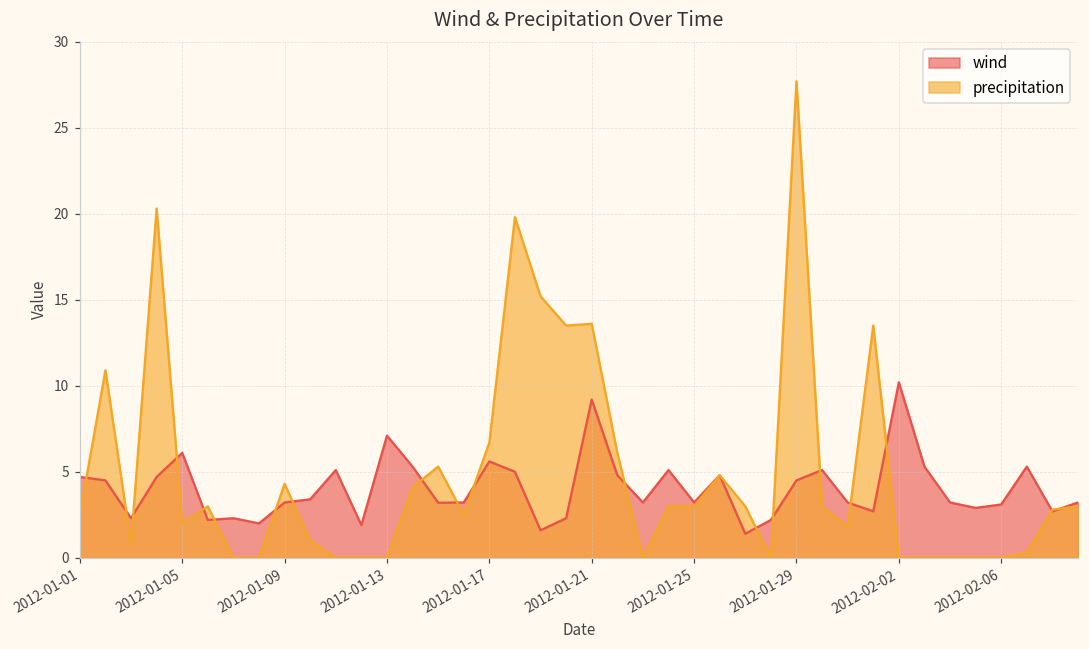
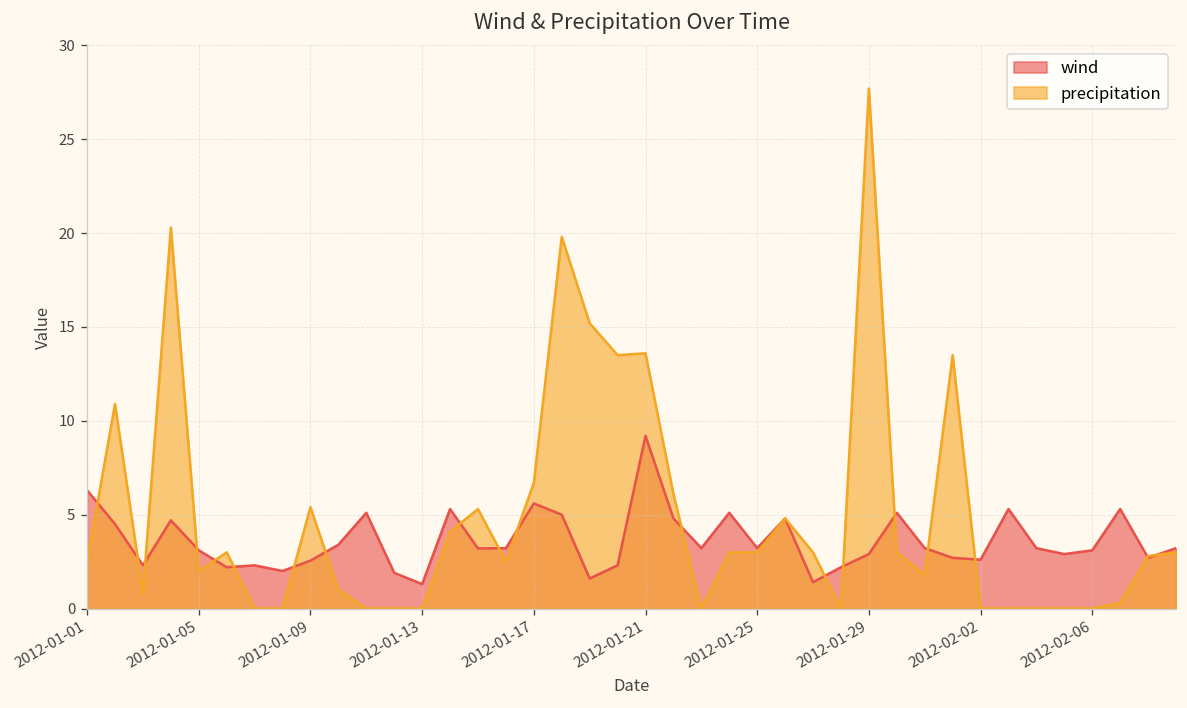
wind, 2012-01-01: 4.7 -> 6.3
wind, 2012-01-05: 6.1 -> 3.1
wind, 2012-01-09: 3.2 -> 2.6
precipitation, 2012-01-09: 4.3 -> 5.4
wind, 2012-01-13: 7.1 -> 1.3
wind, 2012-01-29: 4.5 -> 2.9
wind, 2012-02-02: 10.2 -> 2.6
